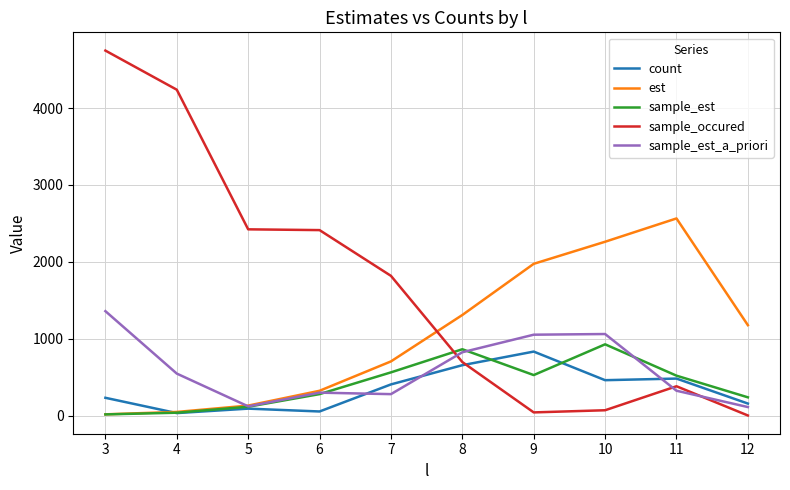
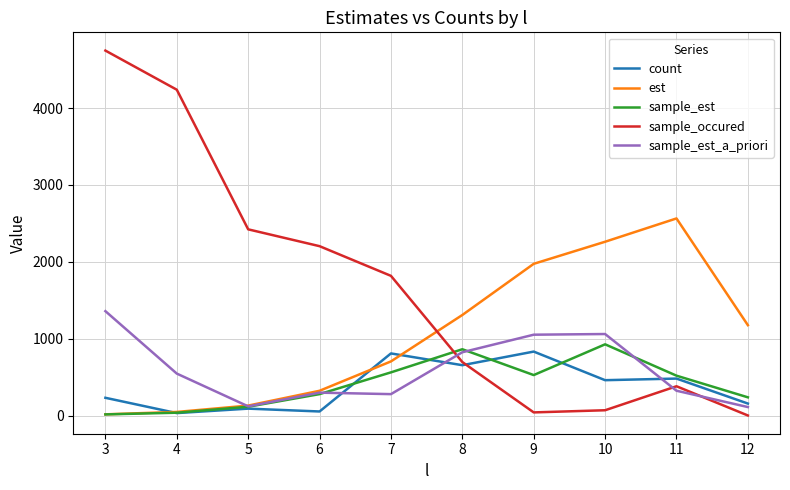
sample_occured, 6: 2400 -> 2200
count, 7: 400 -> 800
